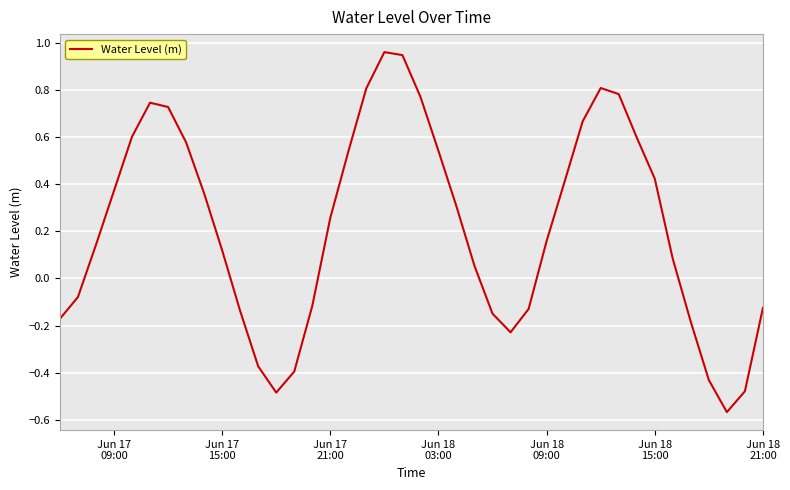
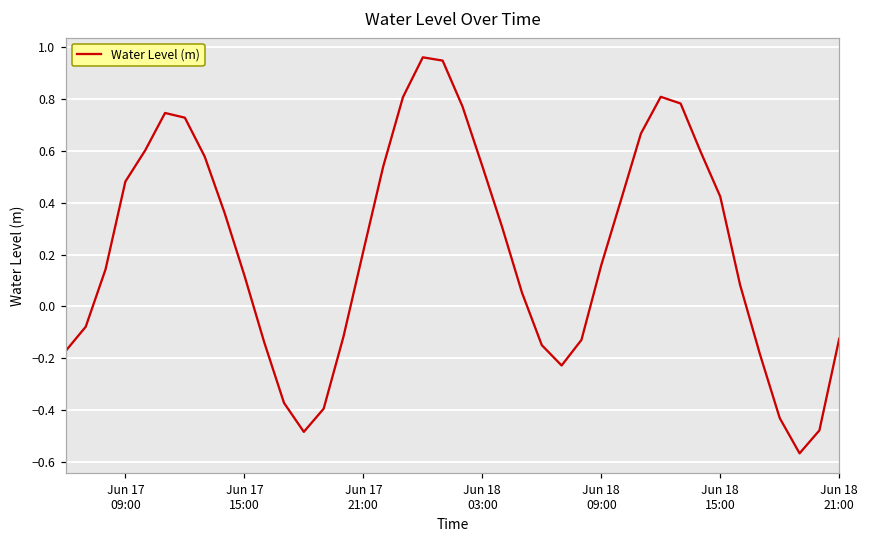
Jun 17 09:00: 0.37 -> 0.48
Jun 17 21:00: 0.26 -> 0.21
